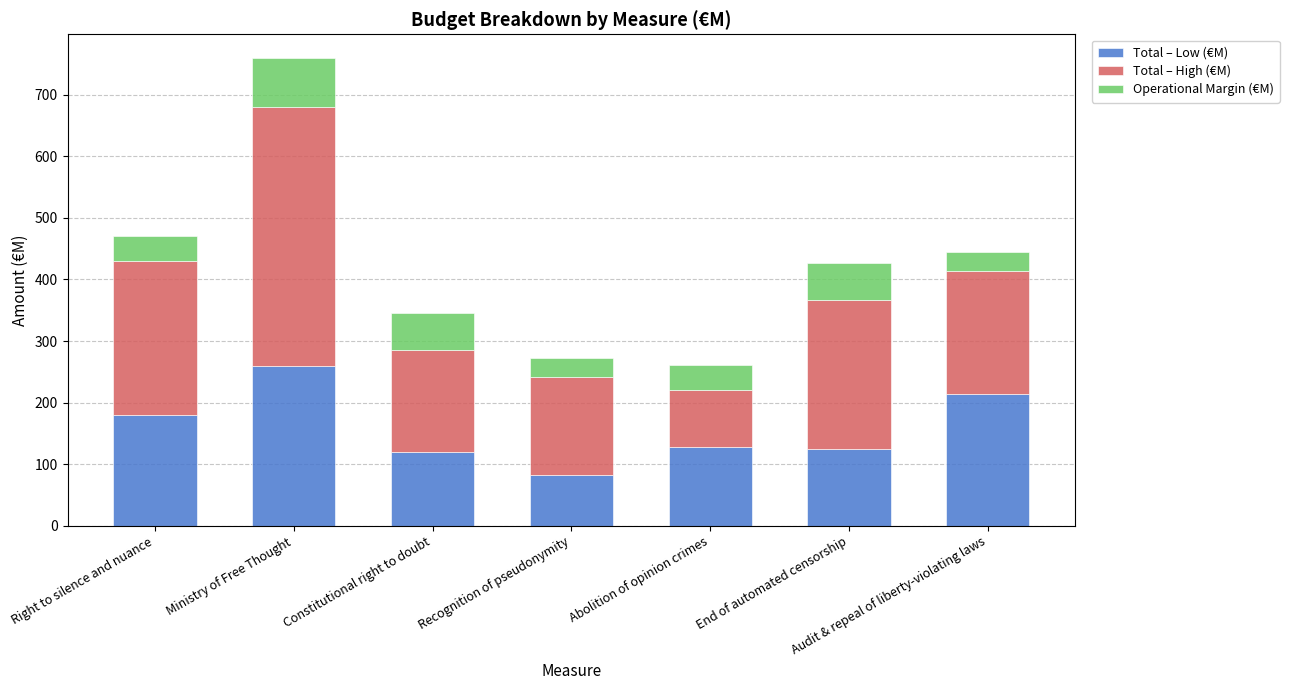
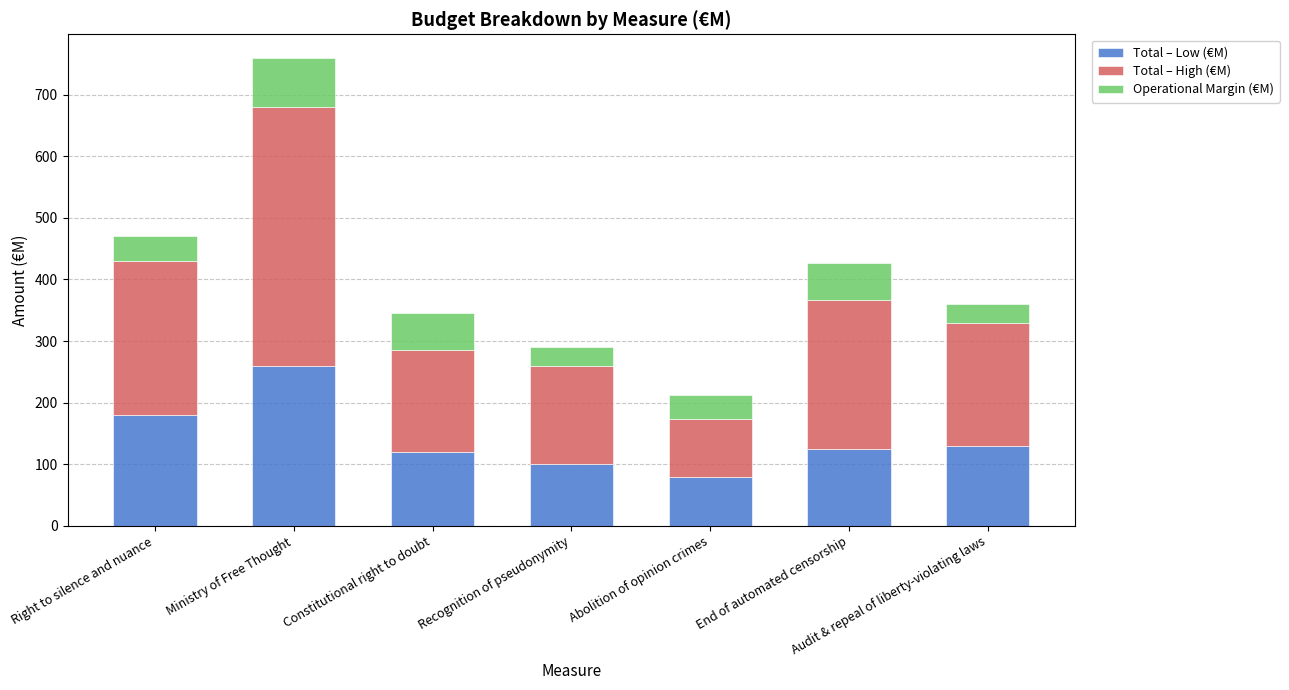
Total – Low (€M), Recognition of pseudonymity: 80 -> 100
Total – Low (€M), Abolition of opinion crimes: 130 -> 80
Total – Low (€M), Audit & repeal of liberty-violating laws: 210 -> 130
